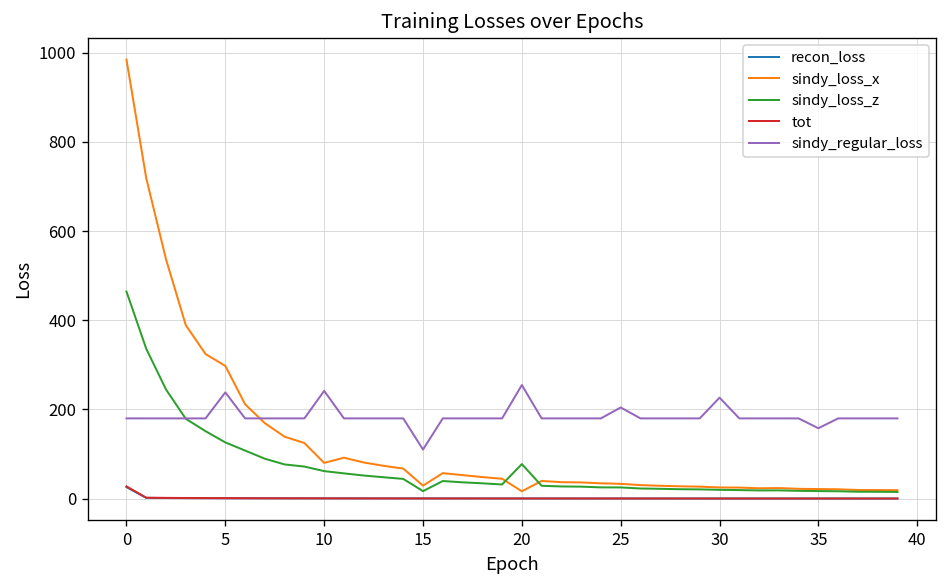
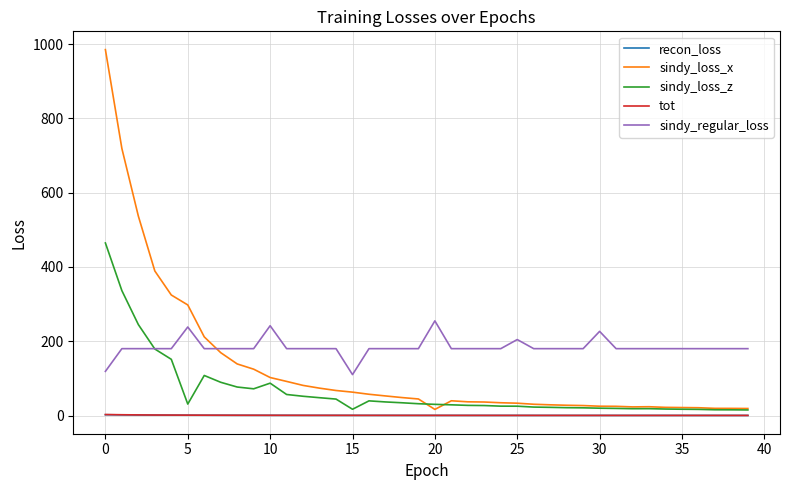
recon_loss, 0: 30 -> 0
tot, 0: 30 -> 0
sindy_regular_loss, 0: 180 -> 120
sindy_loss_z, 5: 130 -> 30
sindy_loss_x, 10: 80 -> 100
sindy_loss_z, 10: 60 -> 90
sindy_loss_x, 15: 30 -> 60
sindy_loss_z, 20: 80 -> 30
sindy_regular_loss, 35: 160 -> 180
